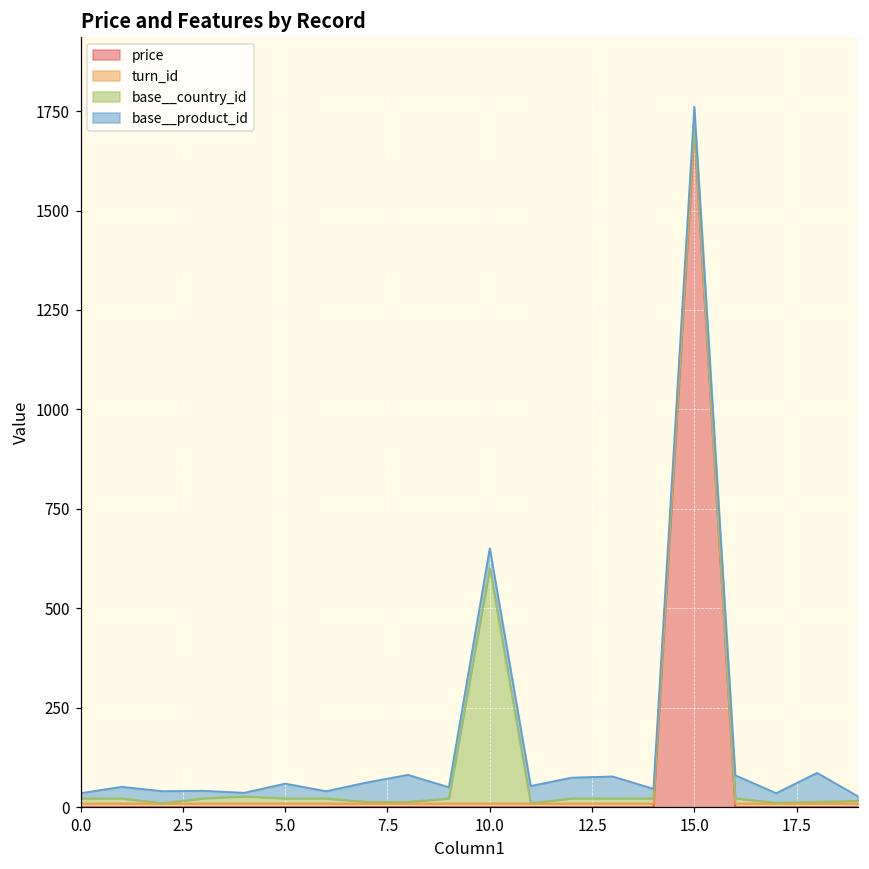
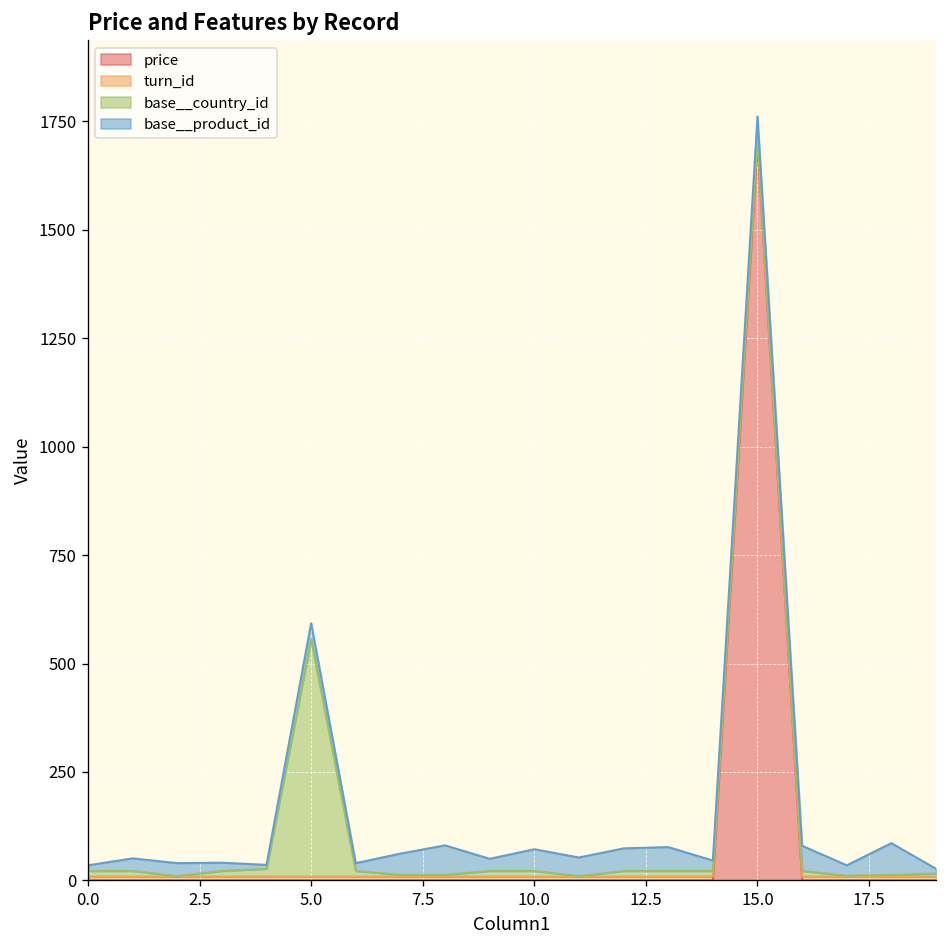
base__country_id, 5.0: 10 -> 550
base__country_id, 10.0: 590 -> 10
